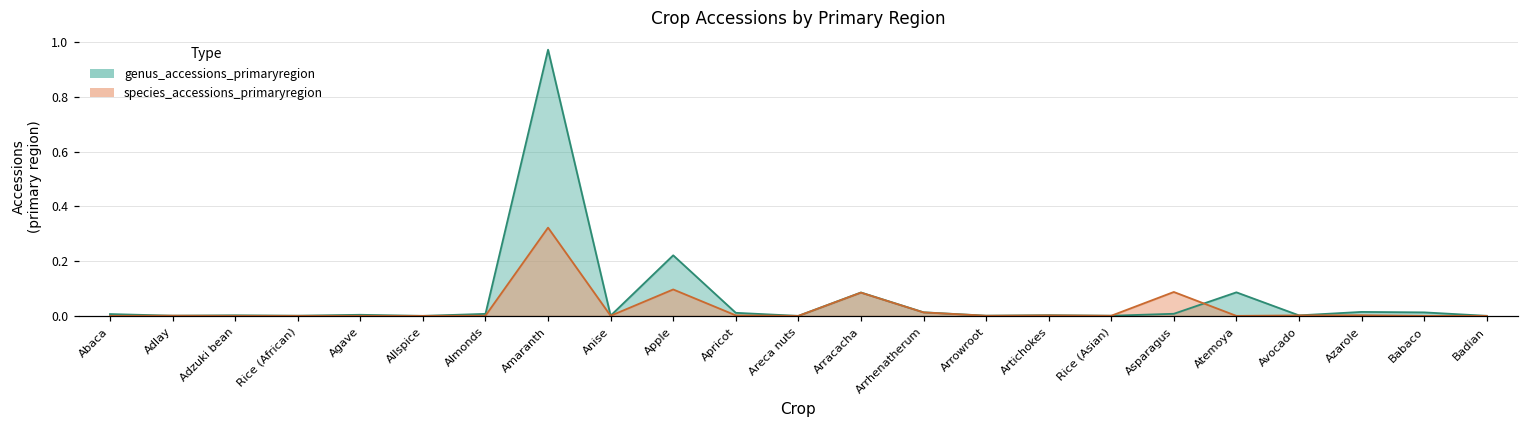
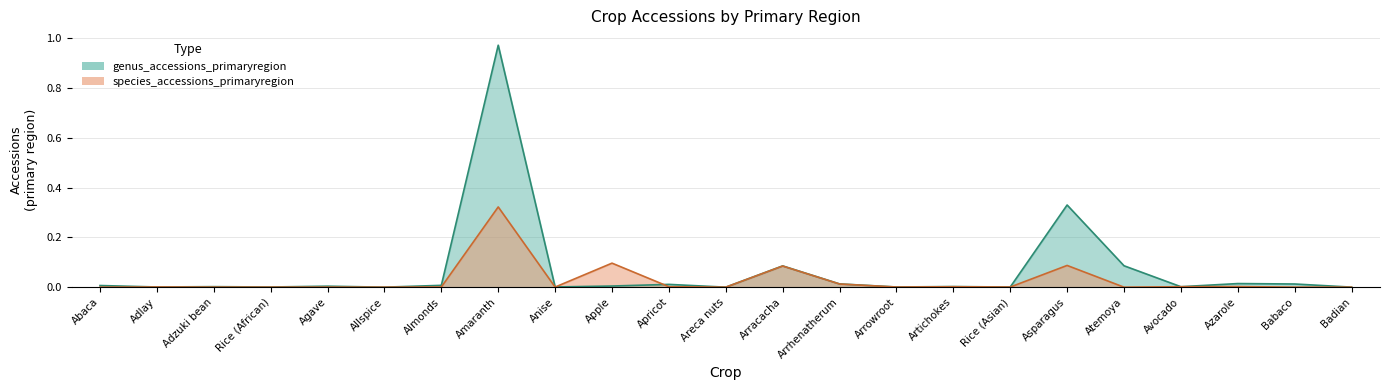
genus_accessions_primaryregion, Apple: 0.22 -> 0.00
genus_accessions_primaryregion, Asparagus: 0.01 -> 0.33
